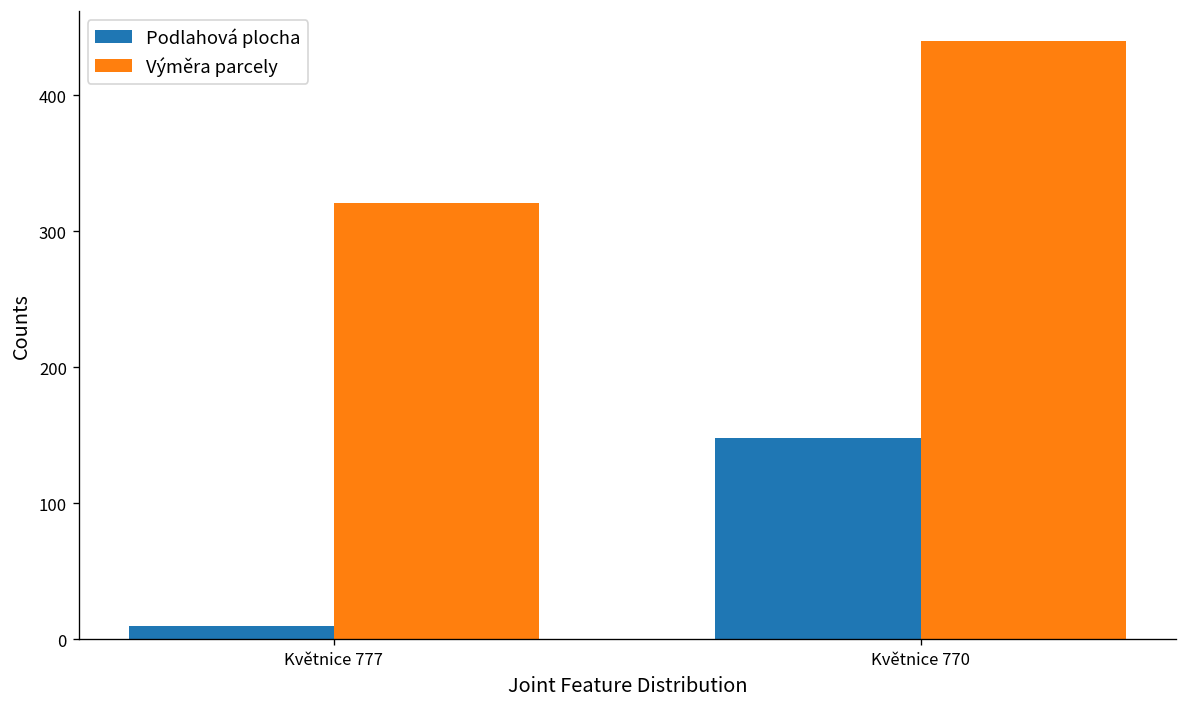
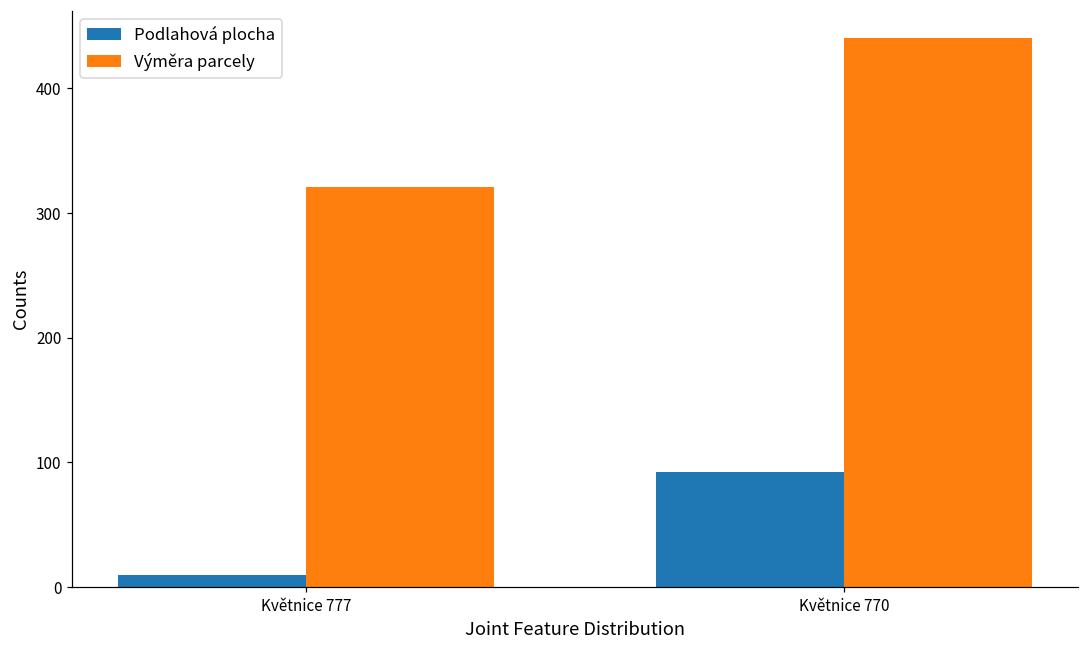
Podlahová plocha, Květnice 770: 148 -> 92
